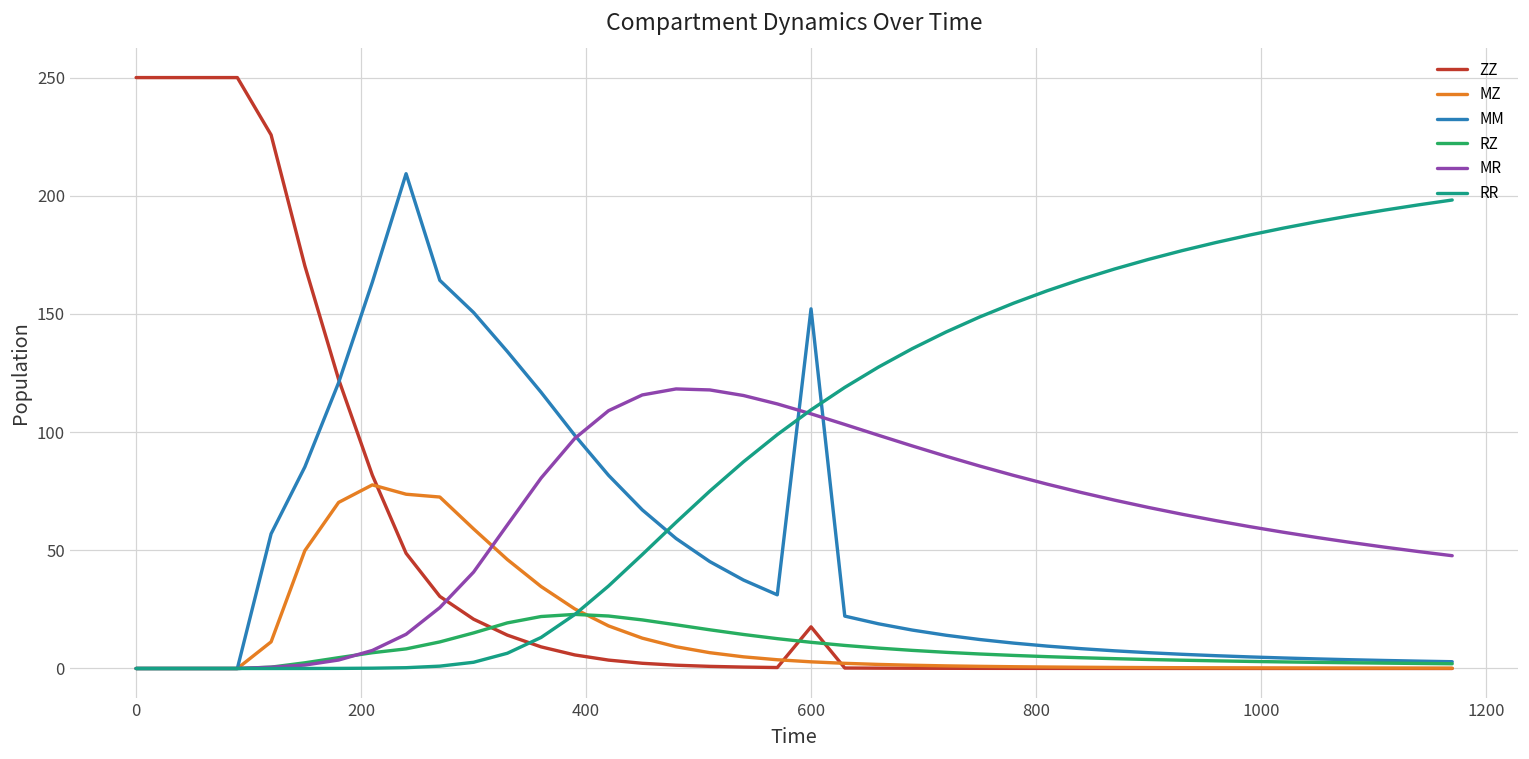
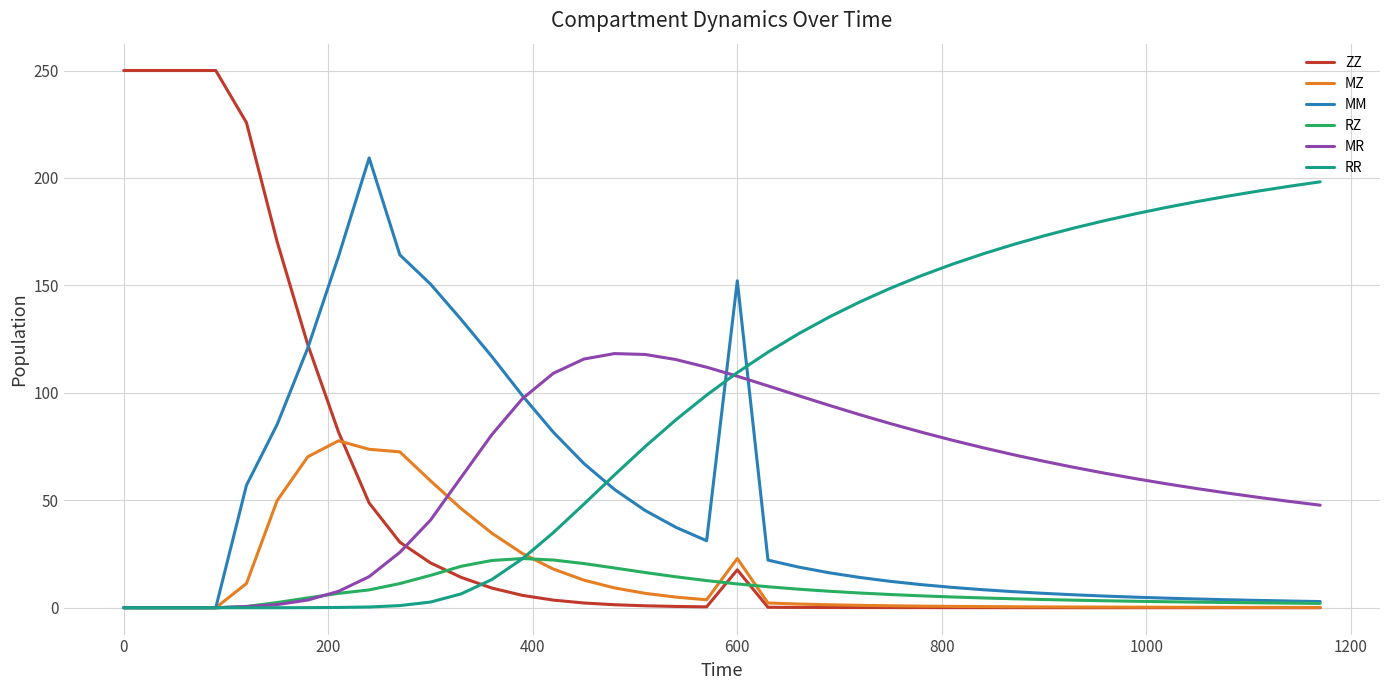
MZ, 600: 3 -> 23
